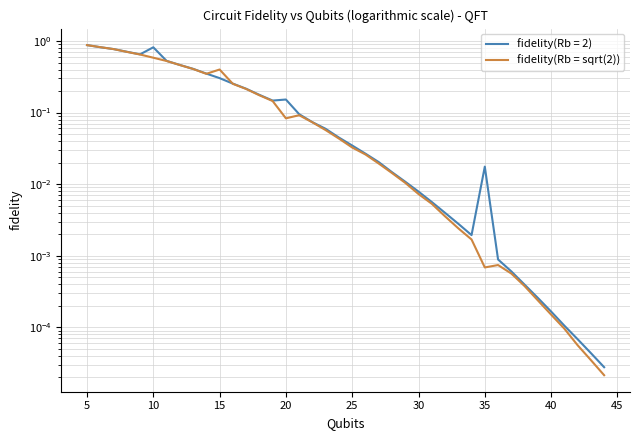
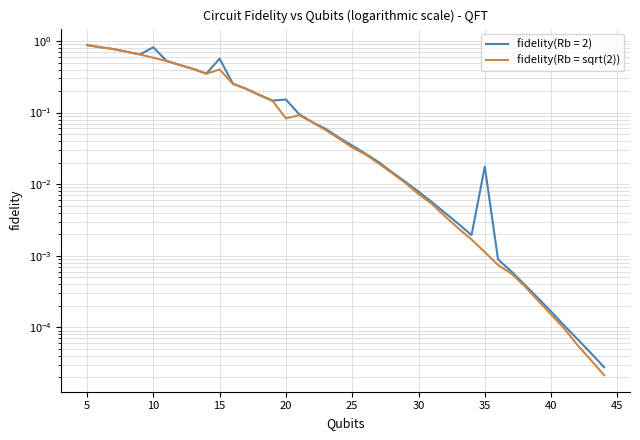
fidelity(Rb = 2), 15: 0.30 -> 0.6
fidelity(Rb = sqrt(2)), 35: 0.0007 -> 0.0011
